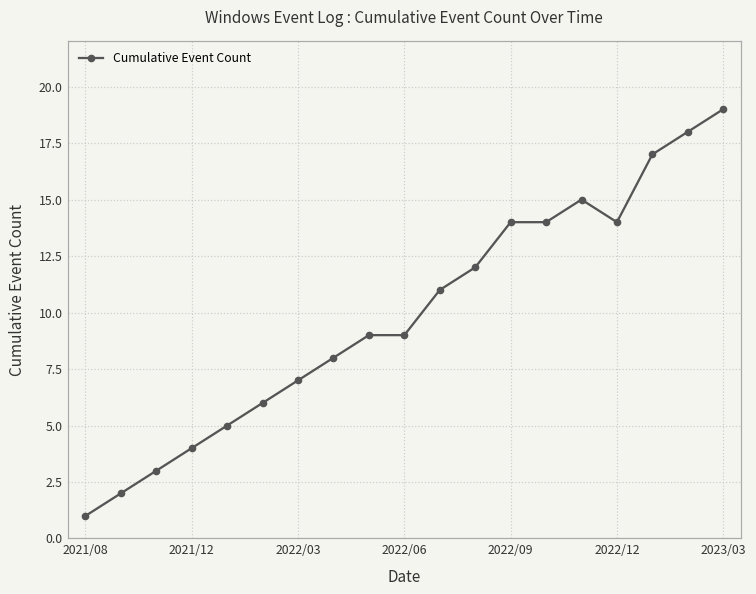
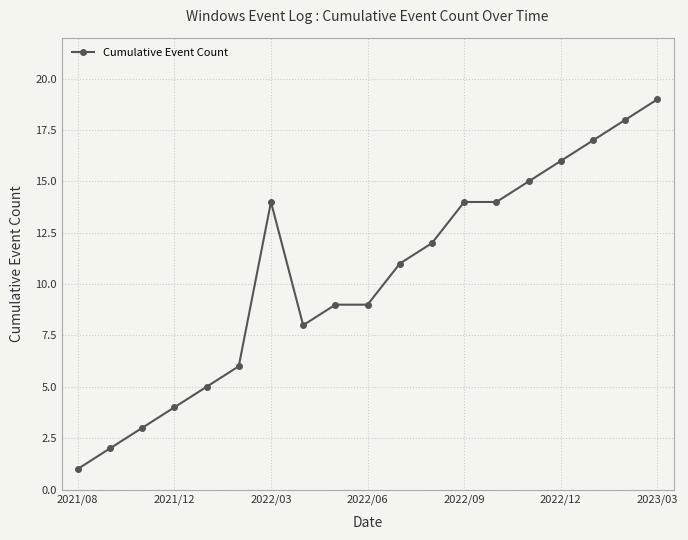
2022/03: 7 -> 14
2022/12: 14 -> 16
